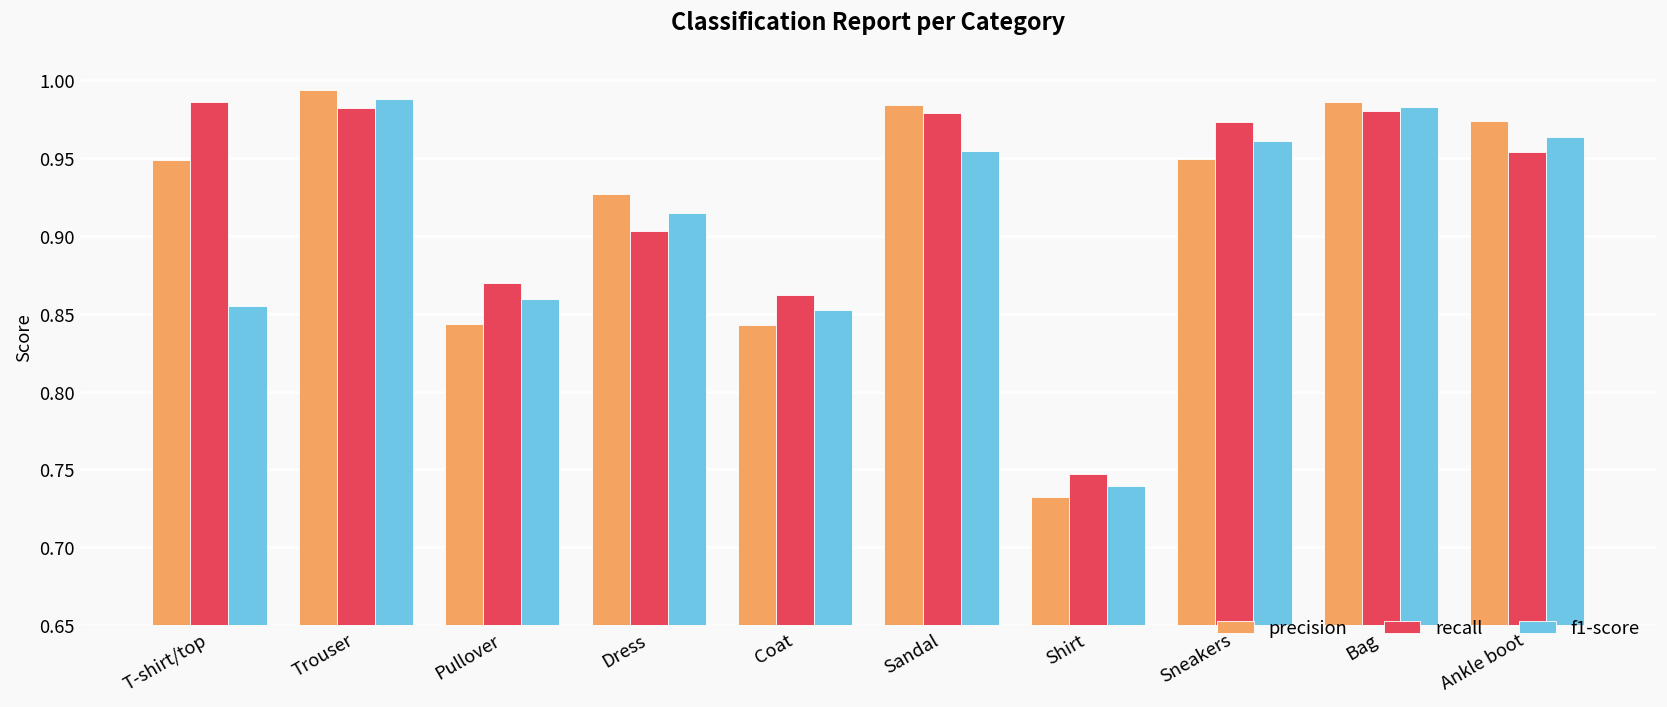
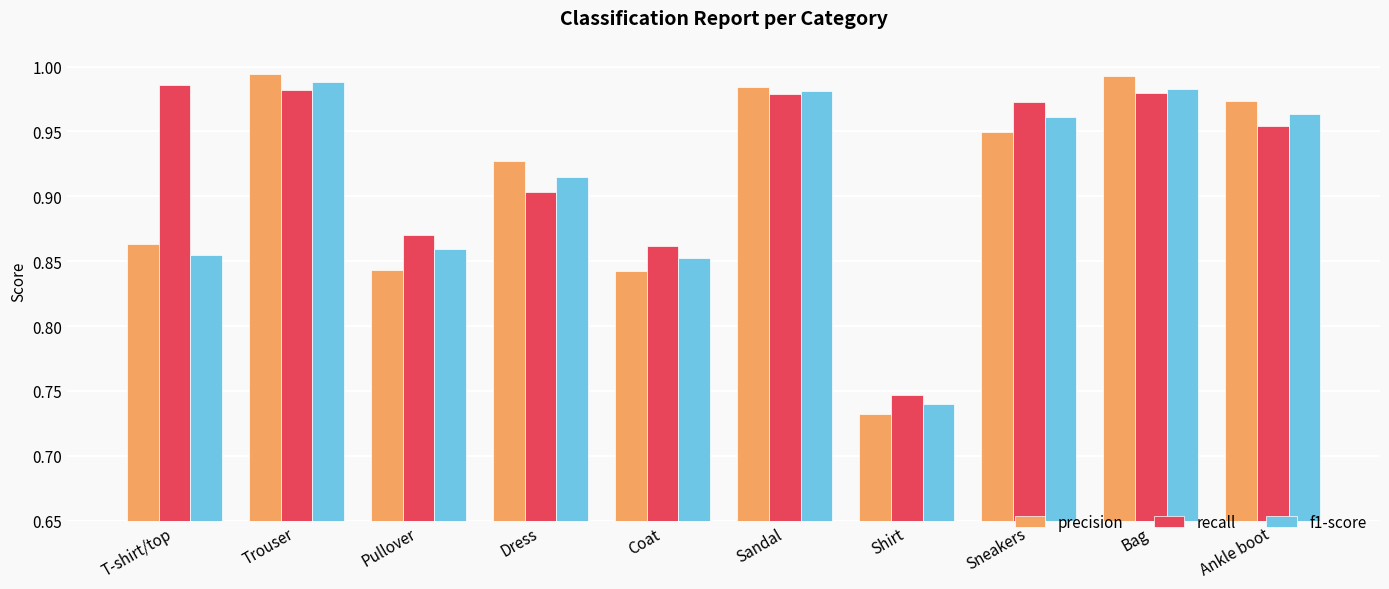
precision, T-shirt/top: 0.949 -> 0.863
f1-score, Sandal: 0.954 -> 0.981
precision, Bag: 0.986 -> 0.993
